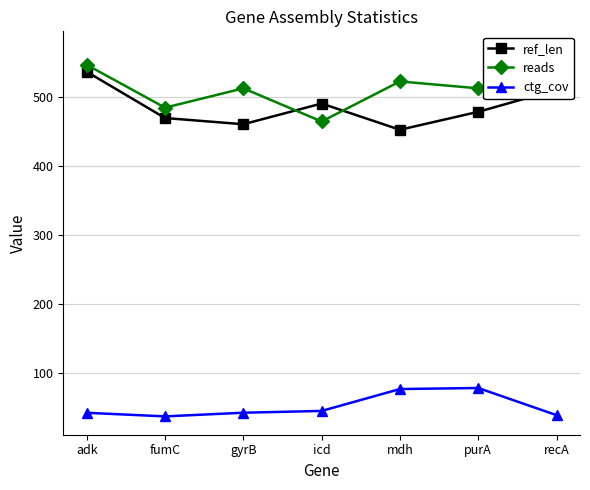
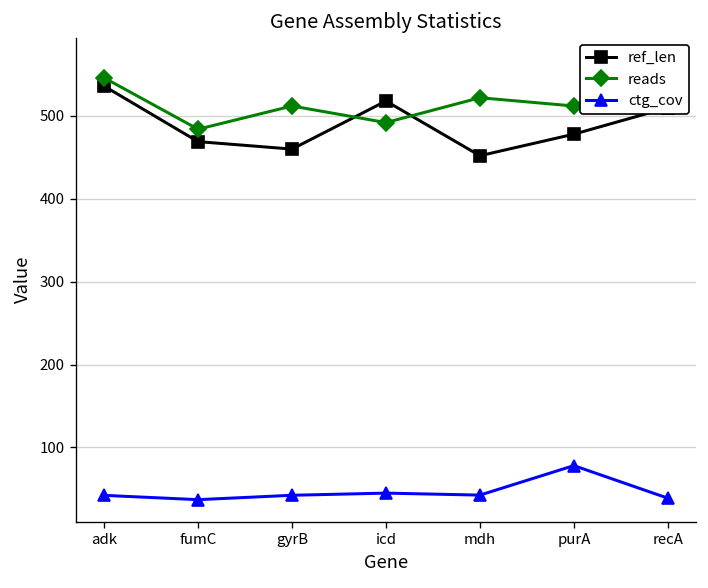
ref_len, icd: 490 -> 520
reads, icd: 460 -> 490
ctg_cov, mdh: 80 -> 40
